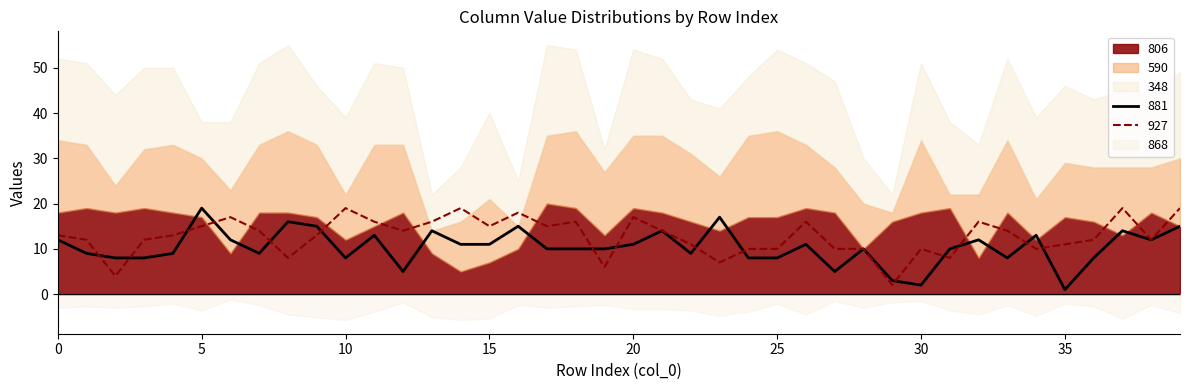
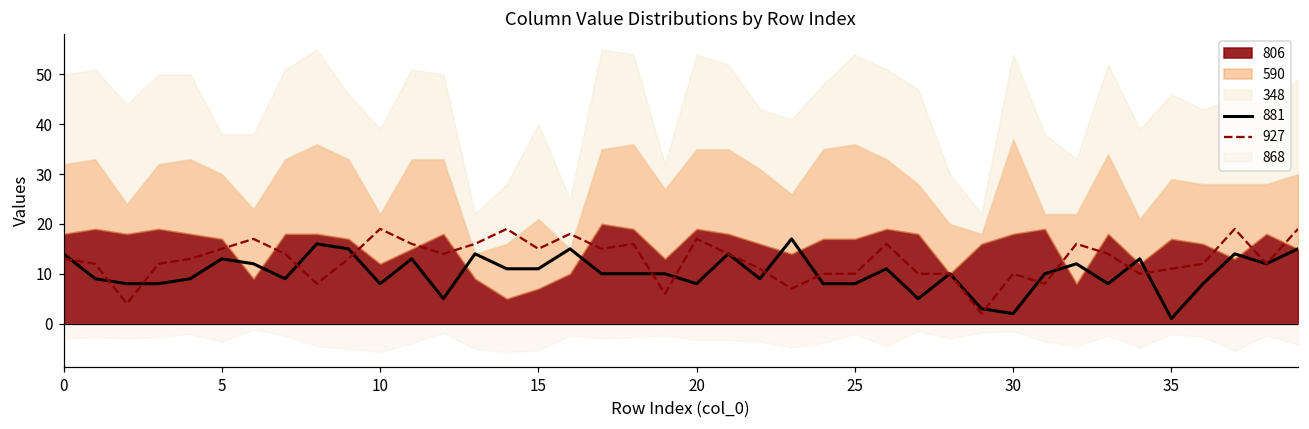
881, 0: 12 -> 14
590, 0: 16 -> 14
881, 5: 19 -> 13
881, 20: 11 -> 8
590, 30: 16 -> 19
